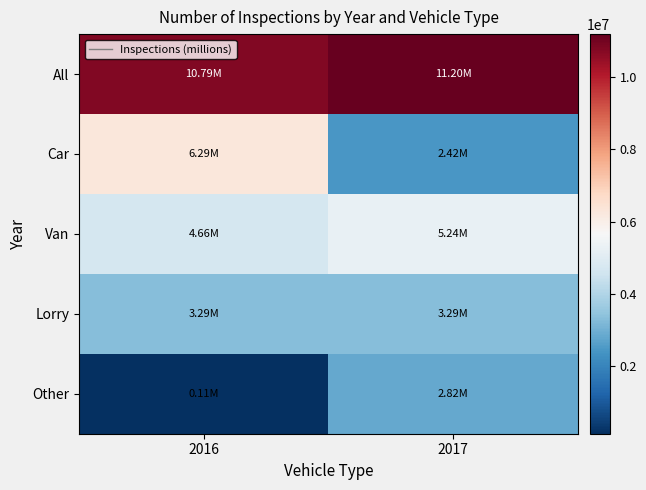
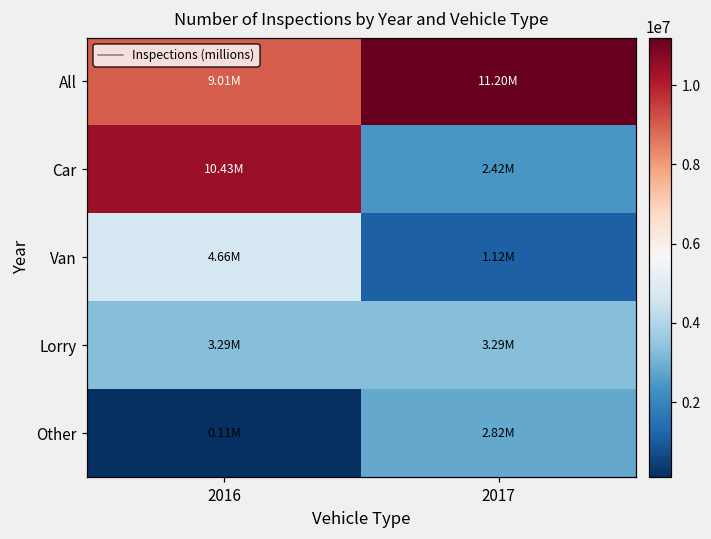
All, 2016: 10.79M -> 9.01M
Car, 2016: 6.29M -> 10.43M
Van, 2017: 5.24M -> 1.12M
